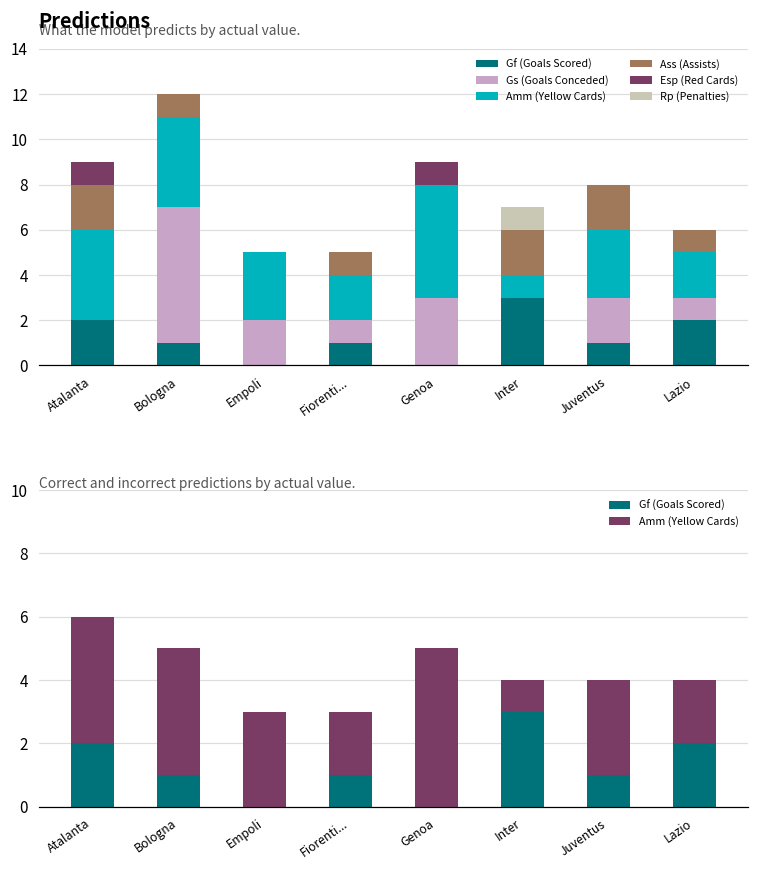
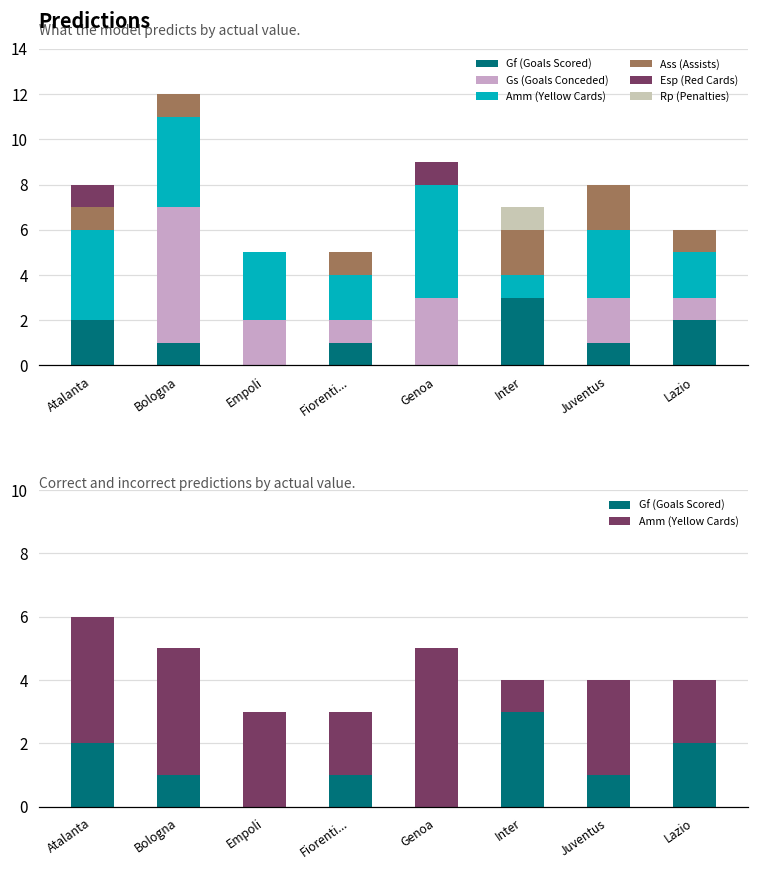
Predictions, Ass (Assists), Atalanta: 2 -> 1
